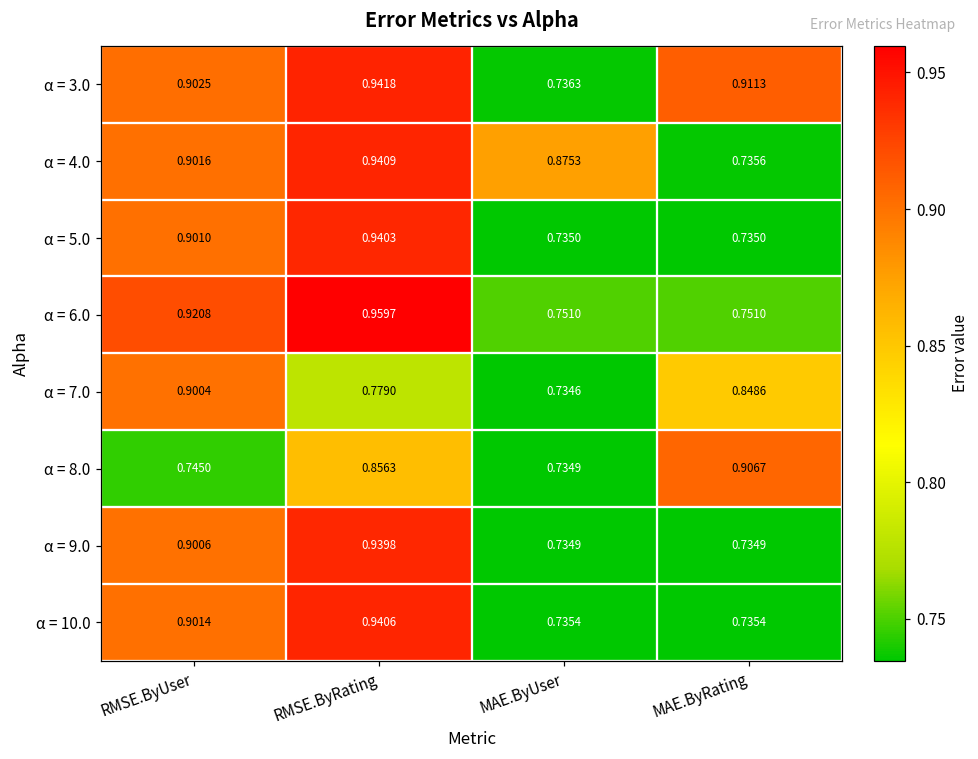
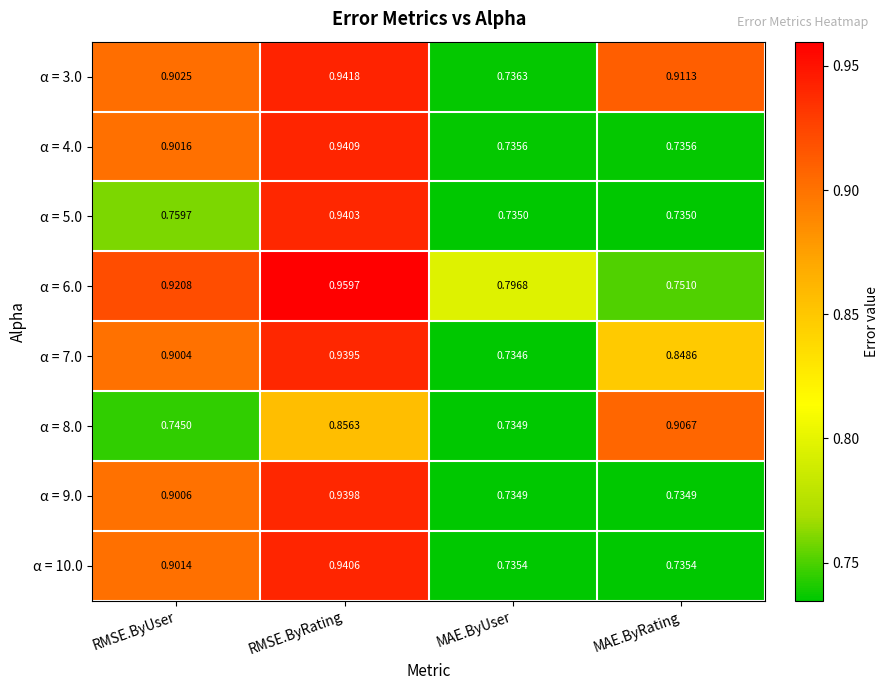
α = 4.0, MAE.ByUser: 0.8753 -> 0.7356
α = 5.0, RMSE.ByUser: 0.9010 -> 0.7597
α = 6.0, MAE.ByUser: 0.7510 -> 0.7968
α = 7.0, RMSE.ByRating: 0.7790 -> 0.9395
